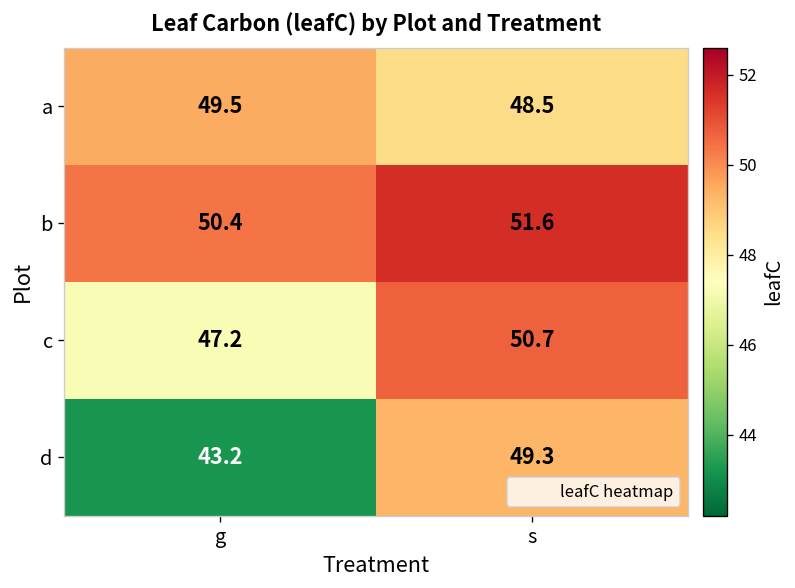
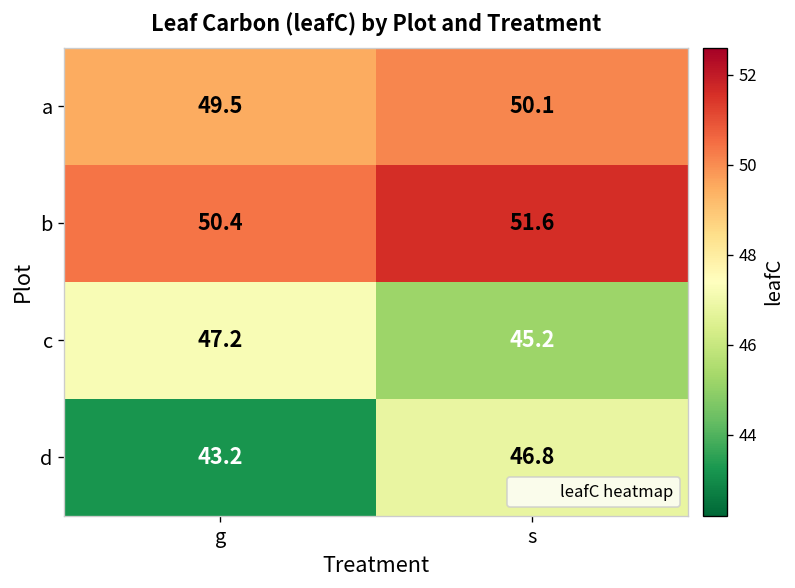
a, s: 48.5 -> 50.1
c, s: 50.7 -> 45.2
d, s: 49.3 -> 46.8
